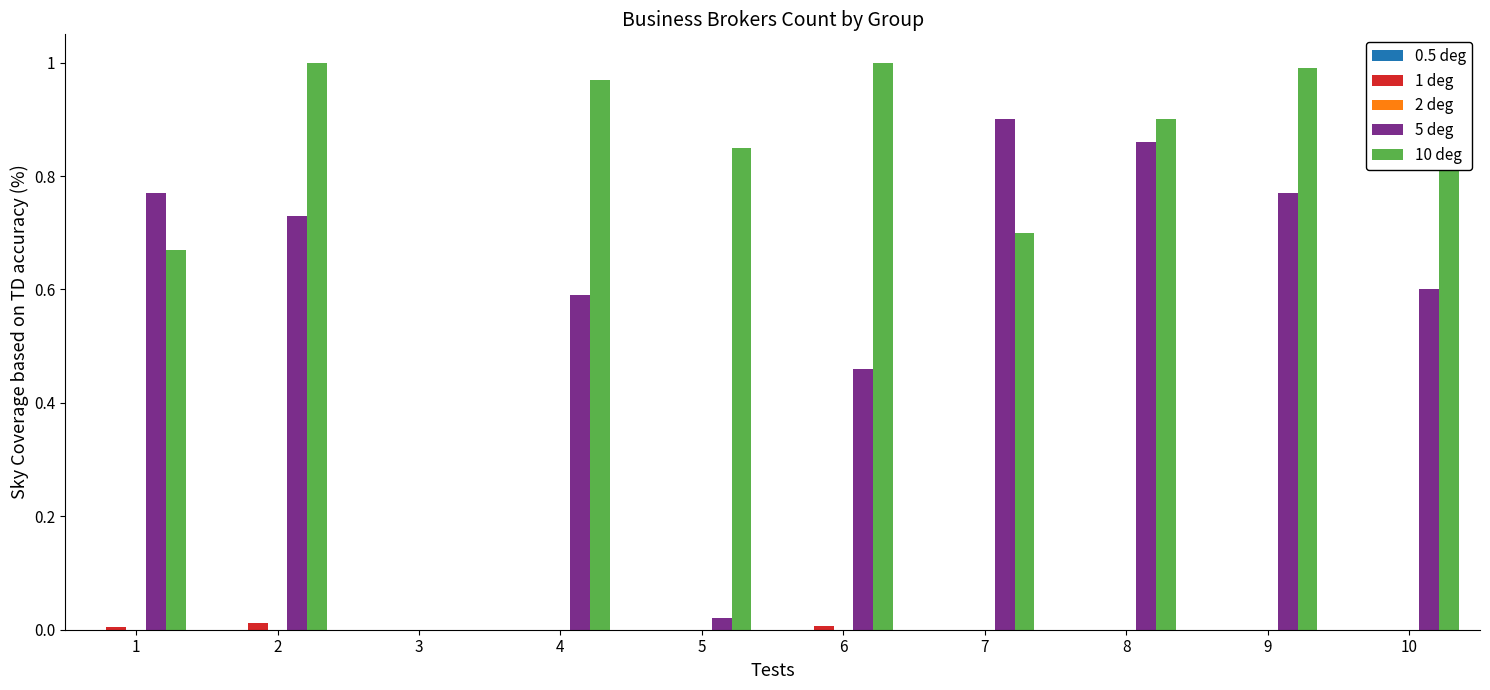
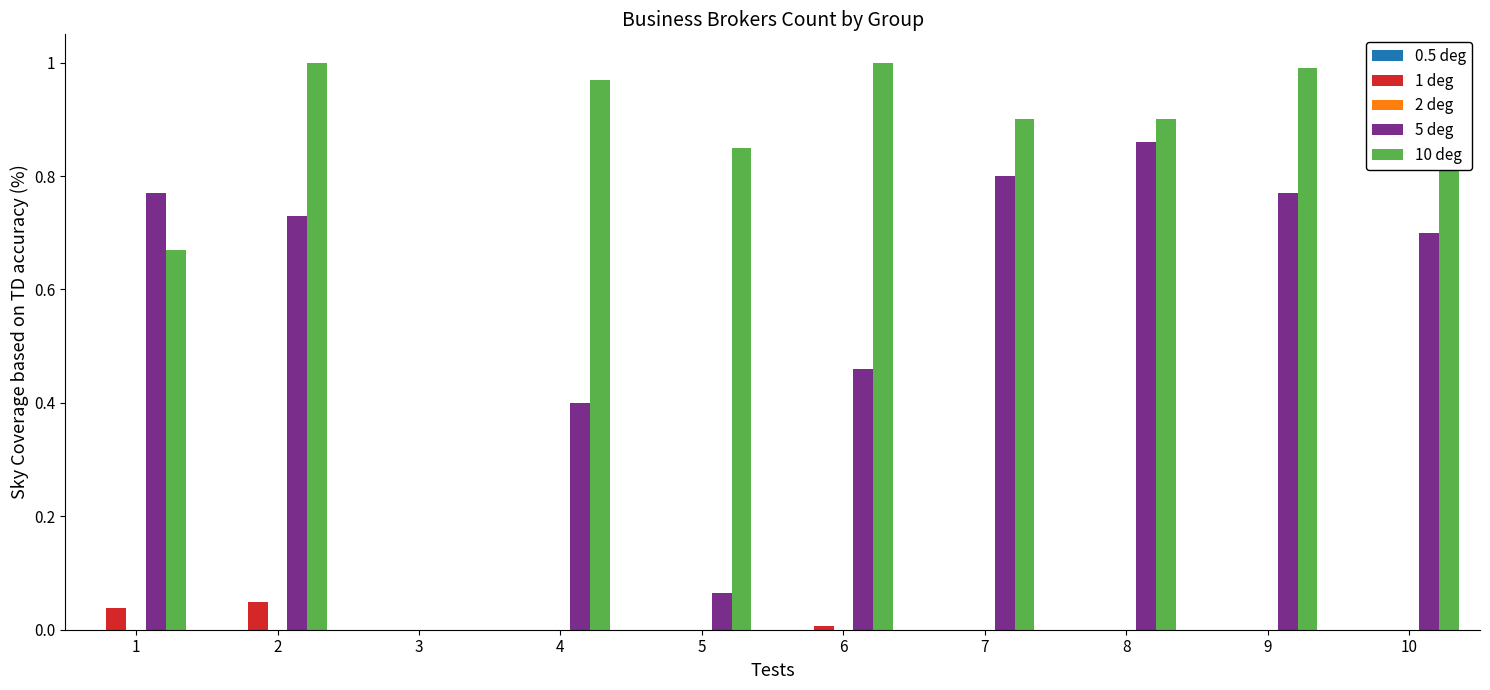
1 deg, 1: 0.00 -> 0.04
1 deg, 2: 0.01 -> 0.05
5 deg, 4: 0.59 -> 0.40
5 deg, 5: 0.02 -> 0.07
5 deg, 7: 0.9 -> 0.8
10 deg, 7: 0.7 -> 0.9
5 deg, 10: 0.6 -> 0.7
